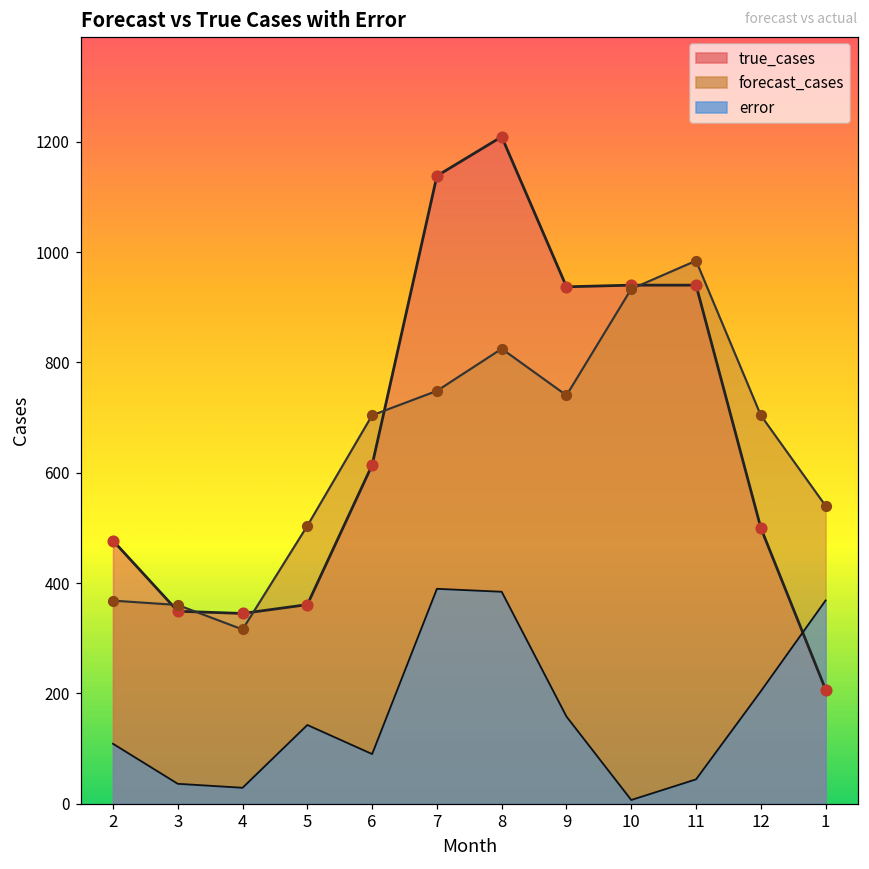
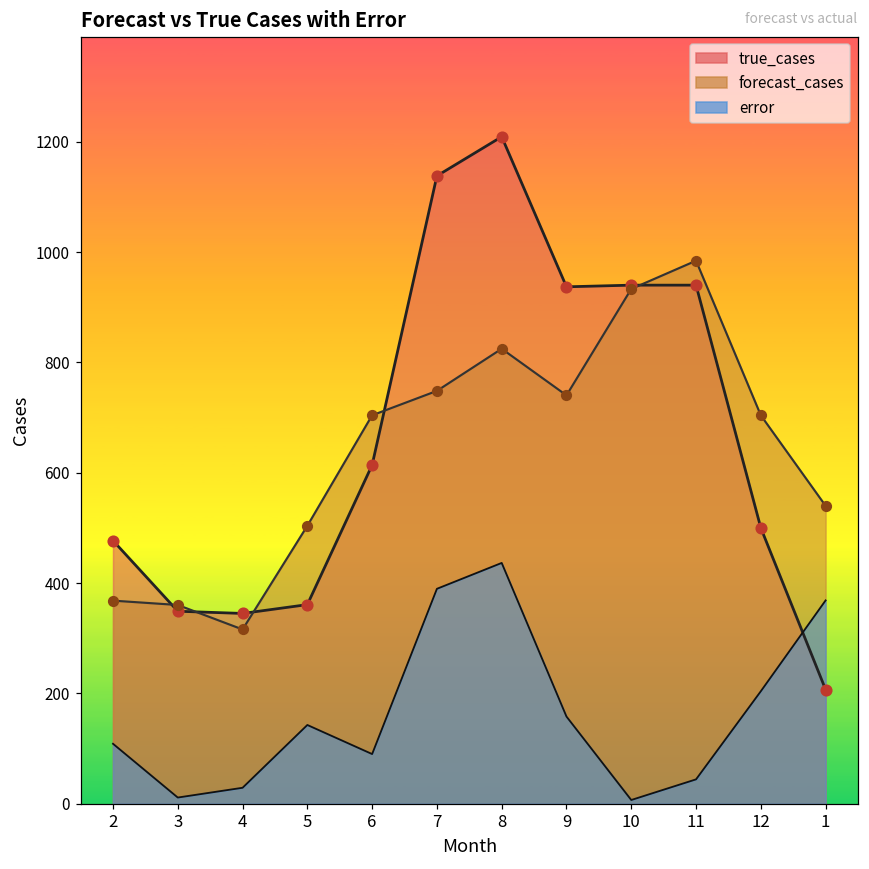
error, 3: 40 -> 10
error, 8: 380 -> 440
